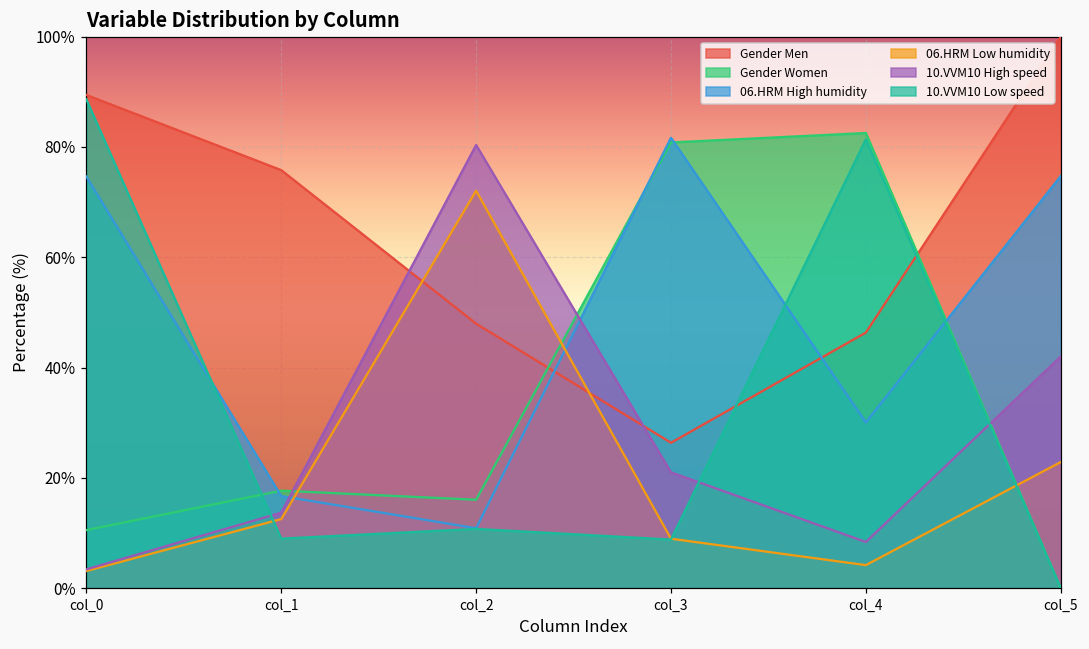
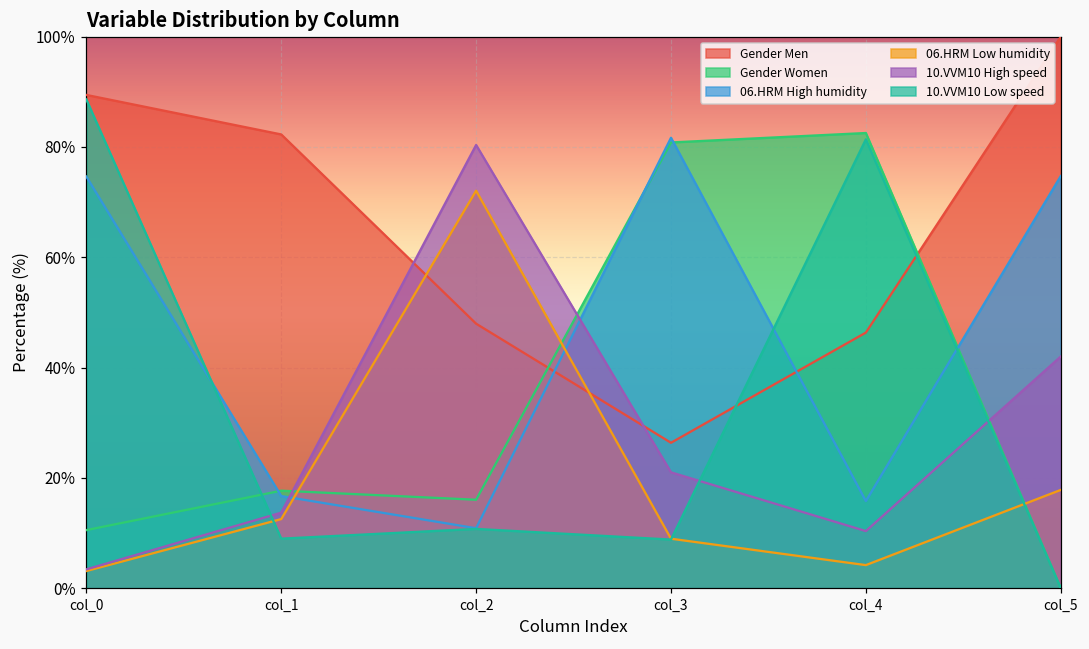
Gender Men, col_1: 76% -> 82%
06.HRM High humidity, col_4: 30% -> 16%
10.VVM10 High speed, col_4: 8% -> 10%
06.HRM Low humidity, col_5: 23% -> 18%
